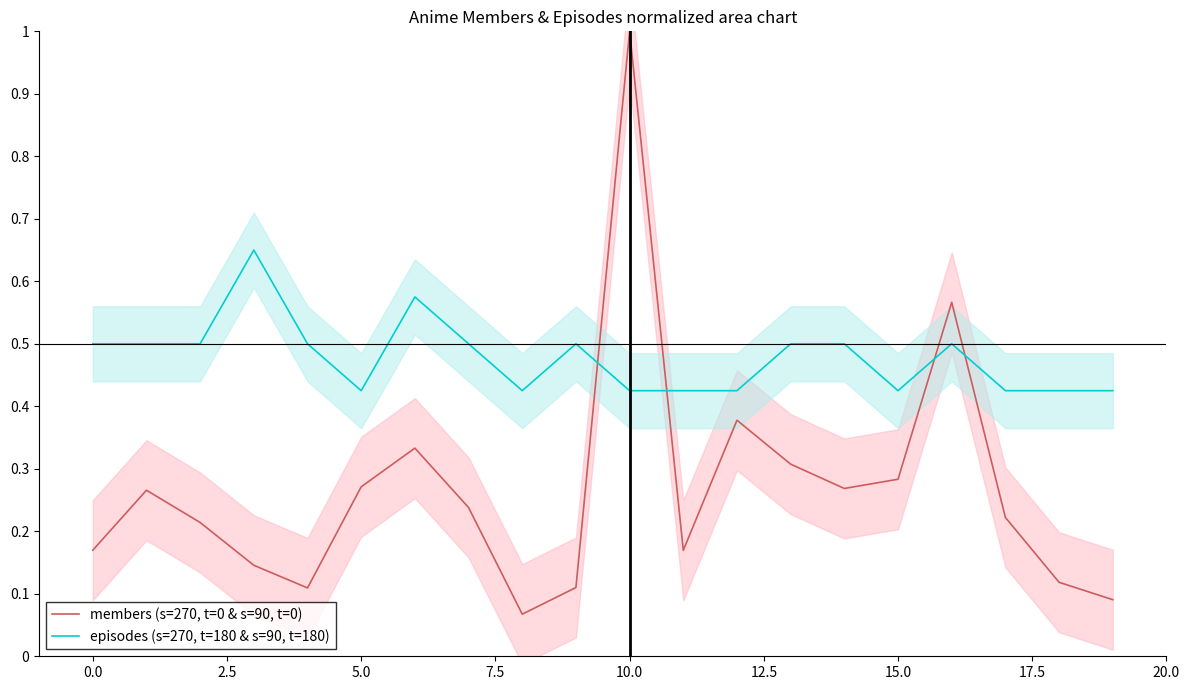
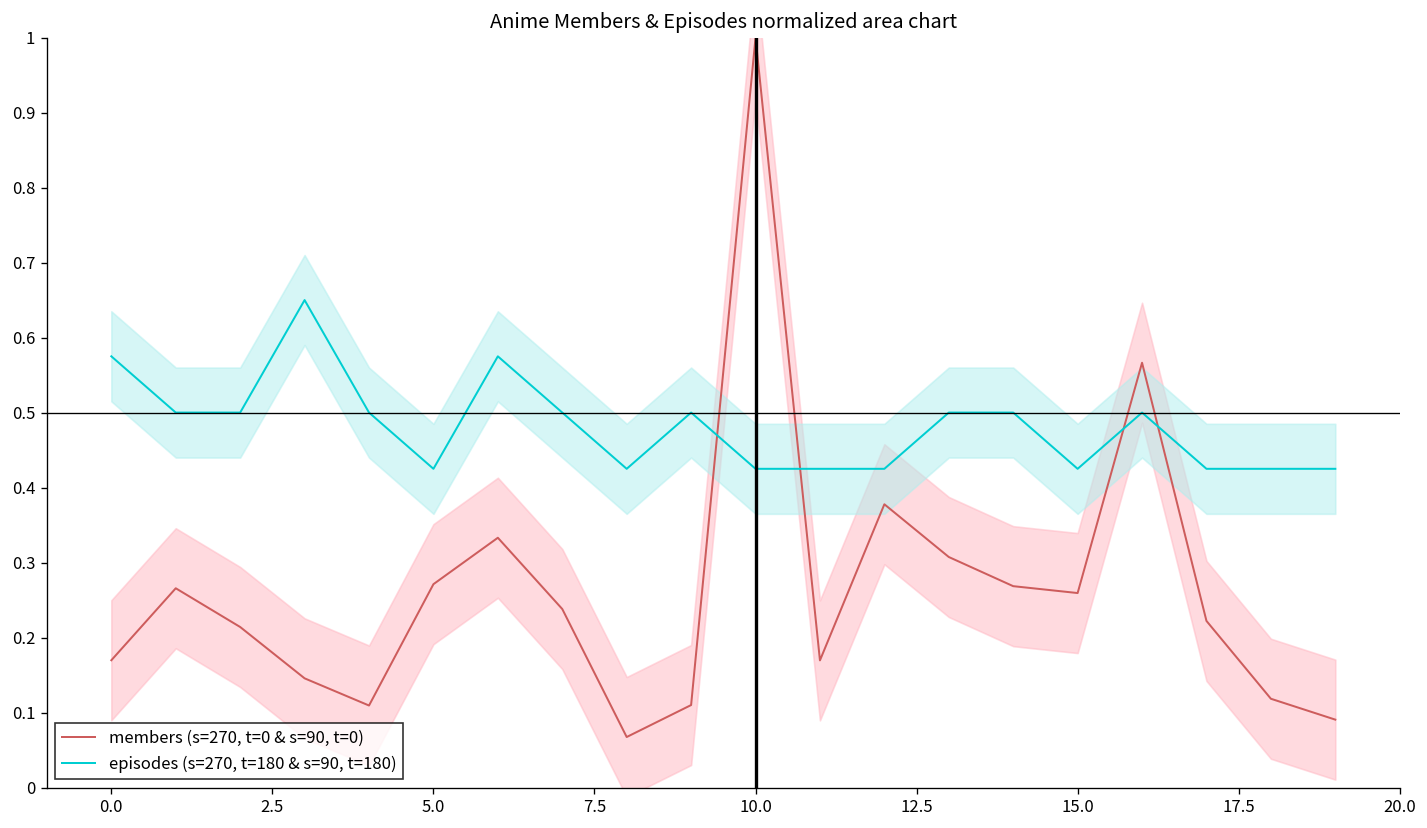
episodes (s=270, t=180 & s=90, t=180), 0.0: 0.50 -> 0.58
members (s=270, t=0 & s=90, t=0), 15.0: 0.28 -> 0.26
